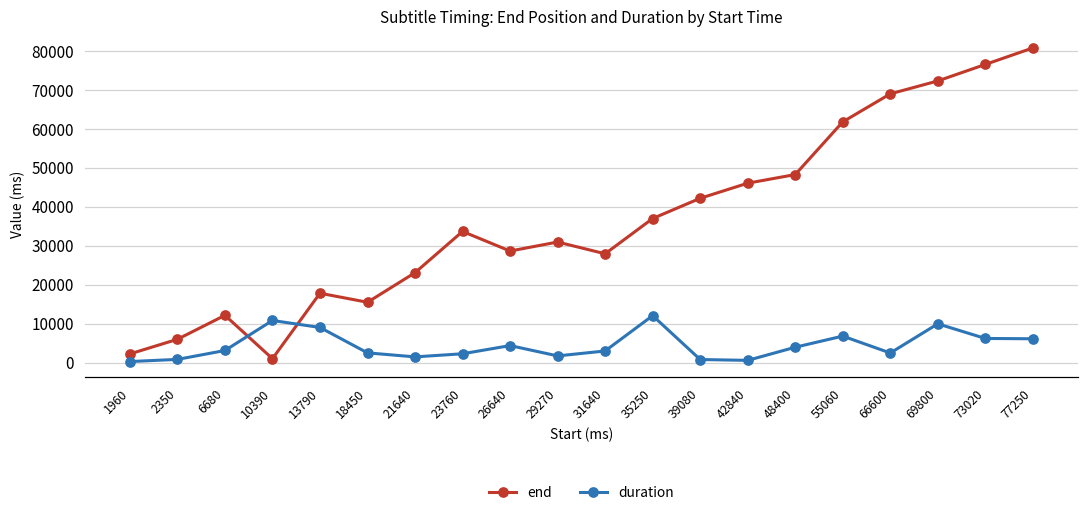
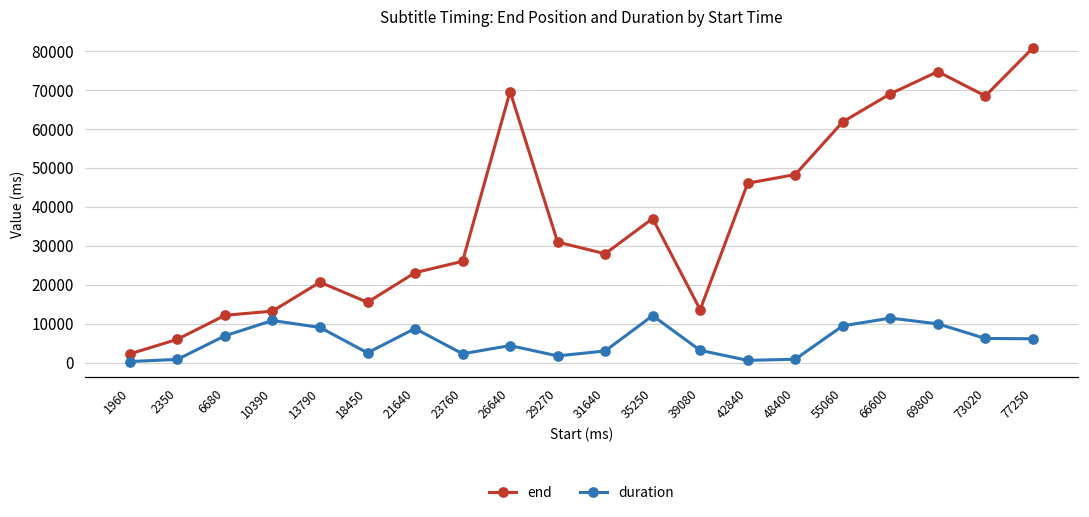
duration, 6680: 3000 -> 7000
end, 10390: 1000 -> 13000
end, 13790: 18000 -> 21000
duration, 21640: 1000 -> 9000
end, 23760: 34000 -> 26000
end, 26640: 29000 -> 70000
end, 39080: 42000 -> 14000
duration, 39080: 1000 -> 3000
duration, 48400: 4000 -> 1000
duration, 55060: 7000 -> 9000
duration, 66600: 2000 -> 11000
end, 69800: 72000 -> 75000
end, 73020: 77000 -> 69000
